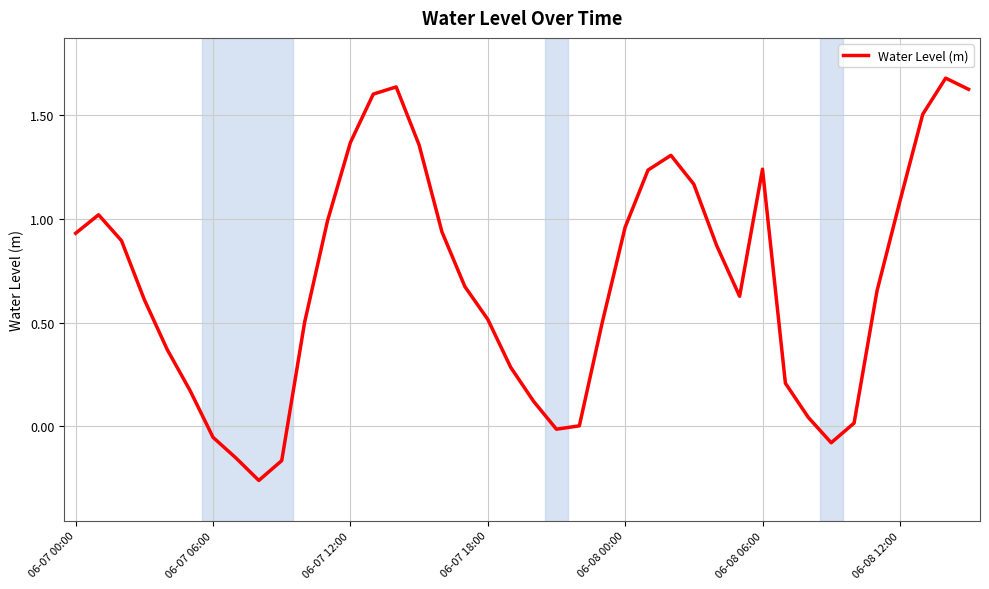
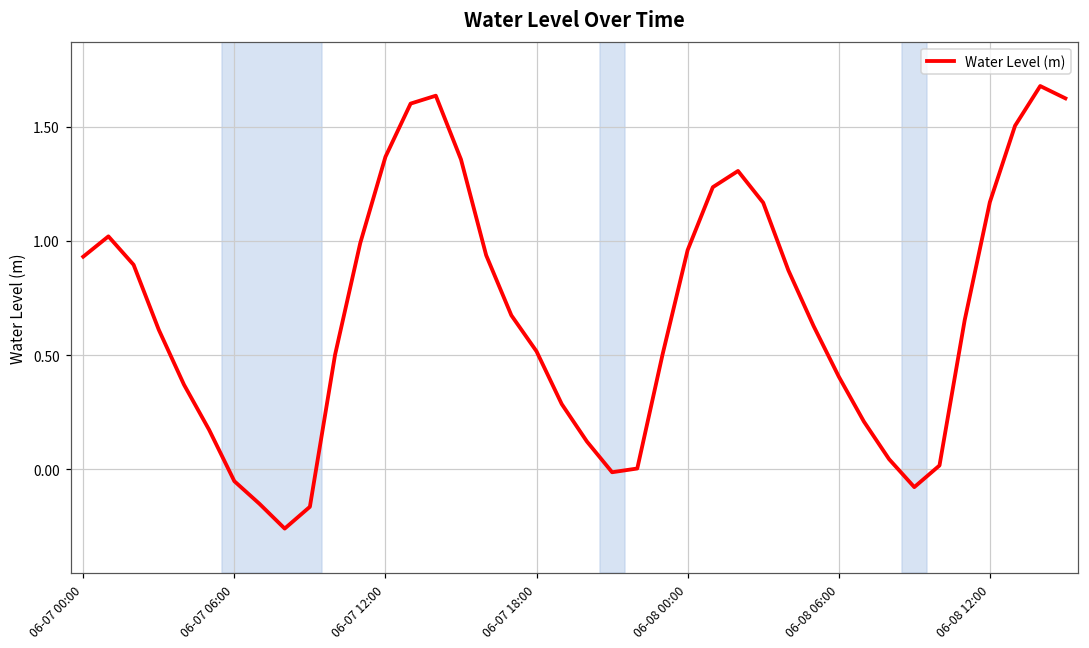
06-08 06:00: 1.24 -> 0.41
06-08 12:00: 1.08 -> 1.17
